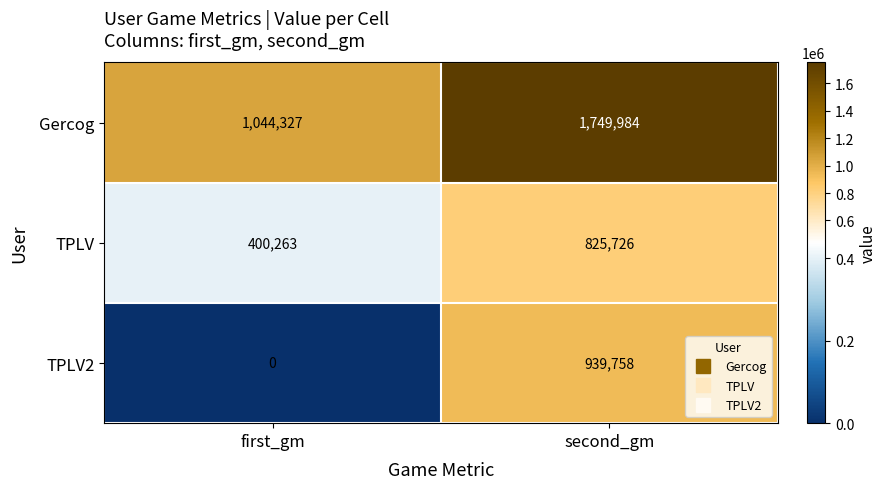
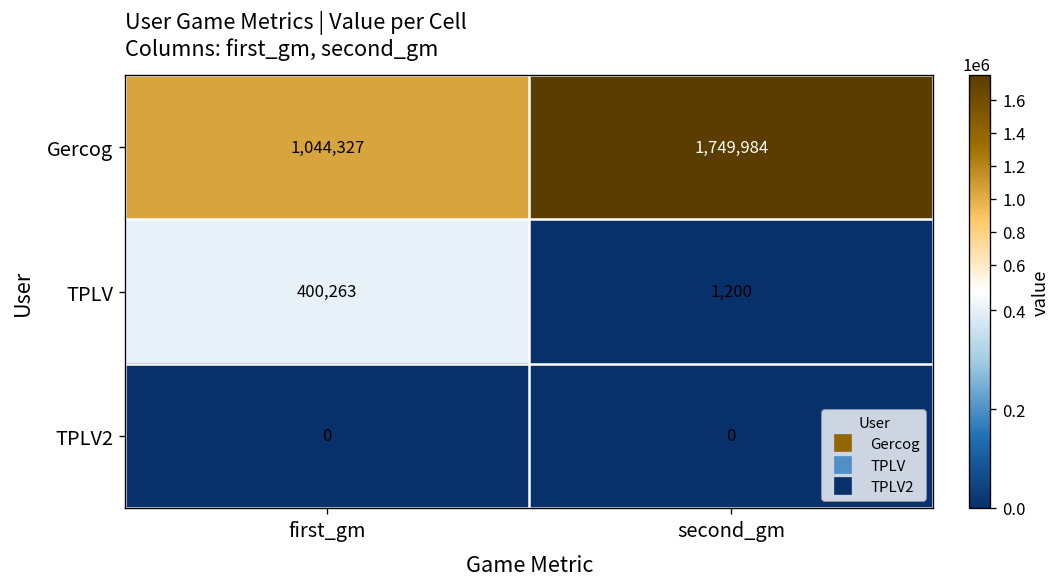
TPLV, second_gm: 825,726 -> 1,200
TPLV2, second_gm: 939,758 -> 0
